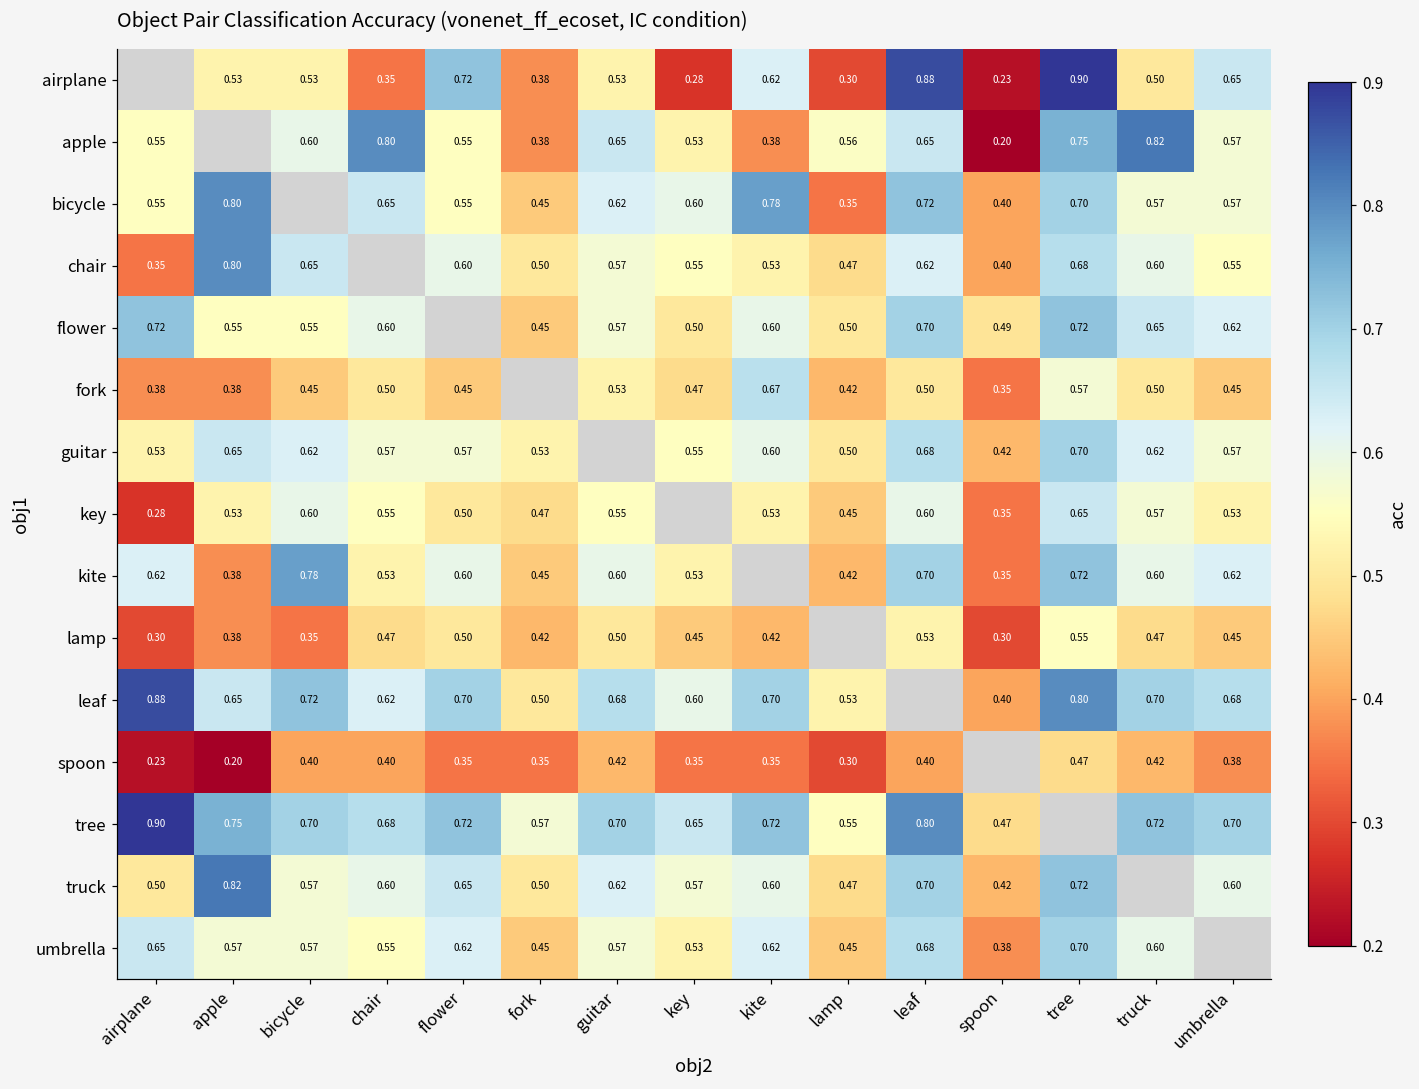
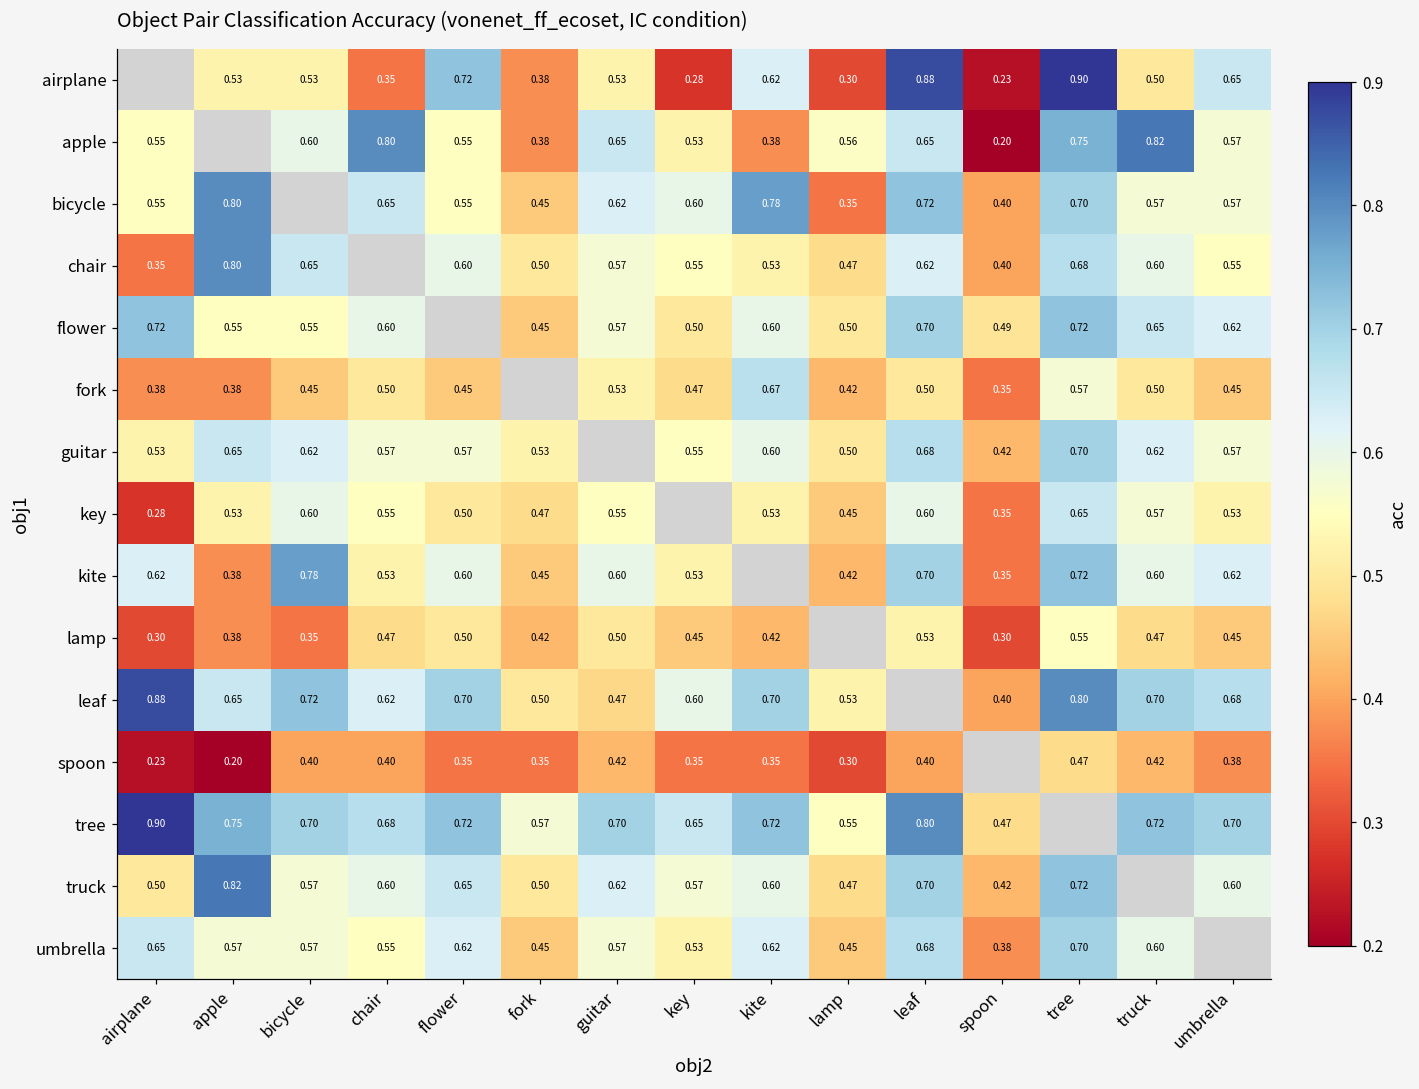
leaf, guitar: 0.68 -> 0.47
